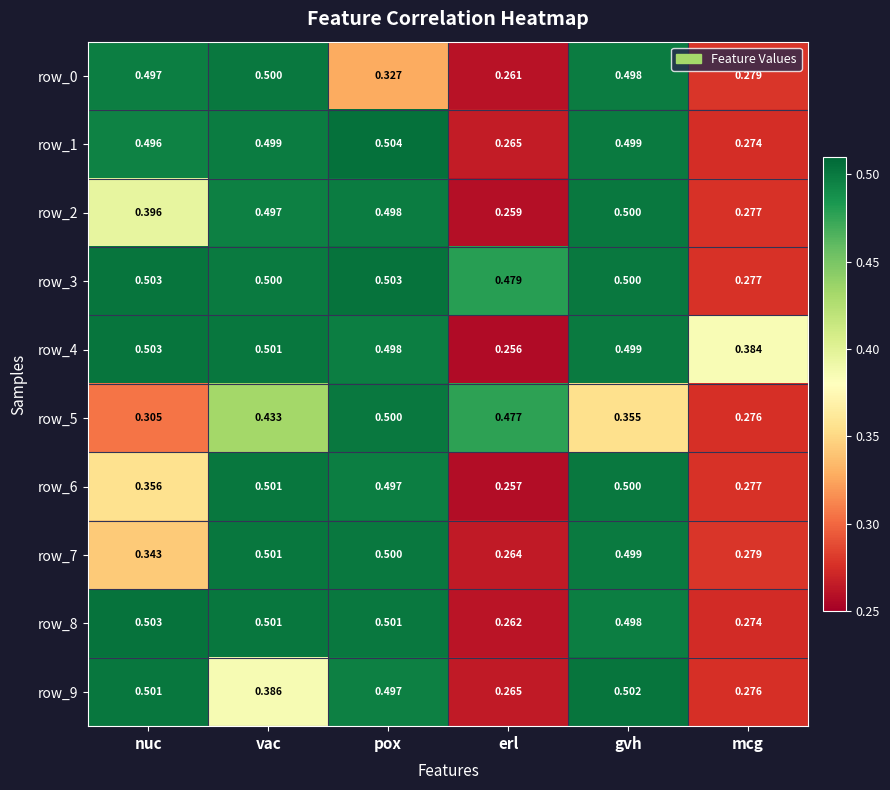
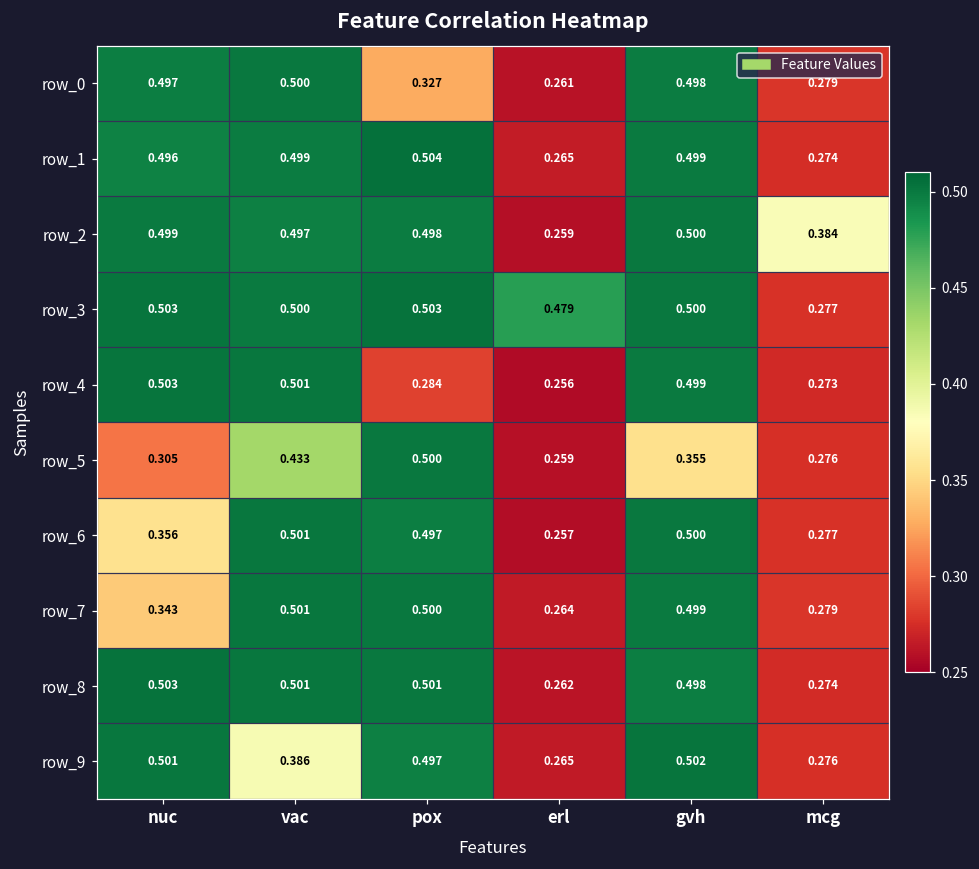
row_2, nuc: 0.396 -> 0.499
row_2, mcg: 0.277 -> 0.384
row_4, pox: 0.498 -> 0.284
row_4, mcg: 0.384 -> 0.273
row_5, erl: 0.477 -> 0.259
